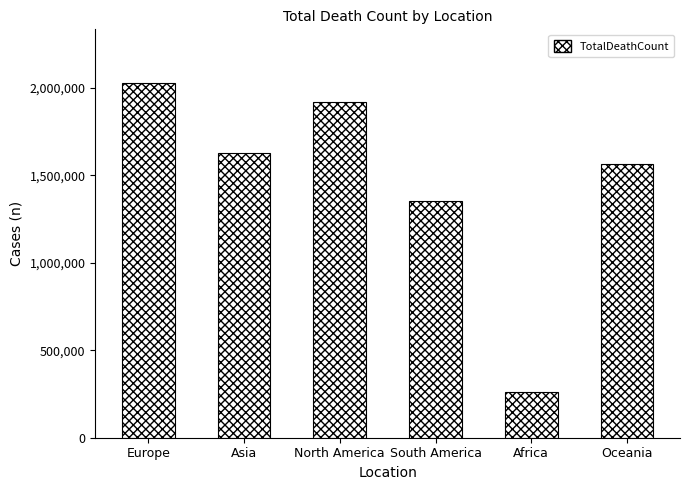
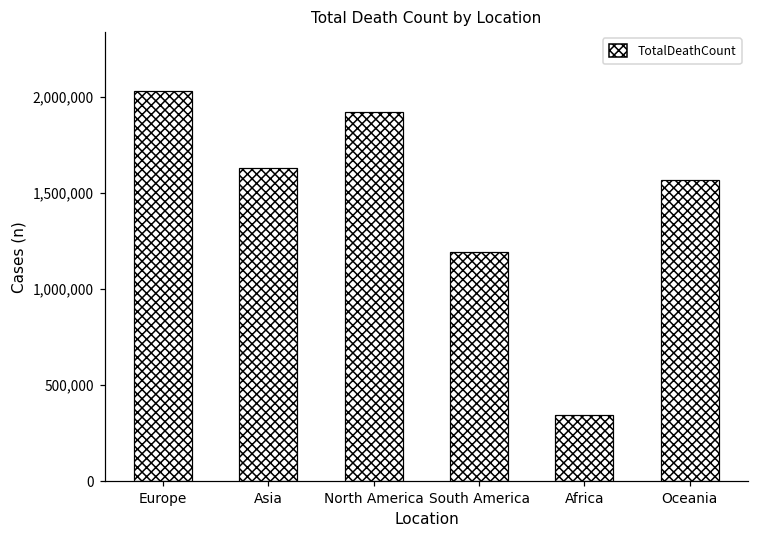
South America: 1,350,000 -> 1,190,000
Africa: 260,000 -> 350,000
